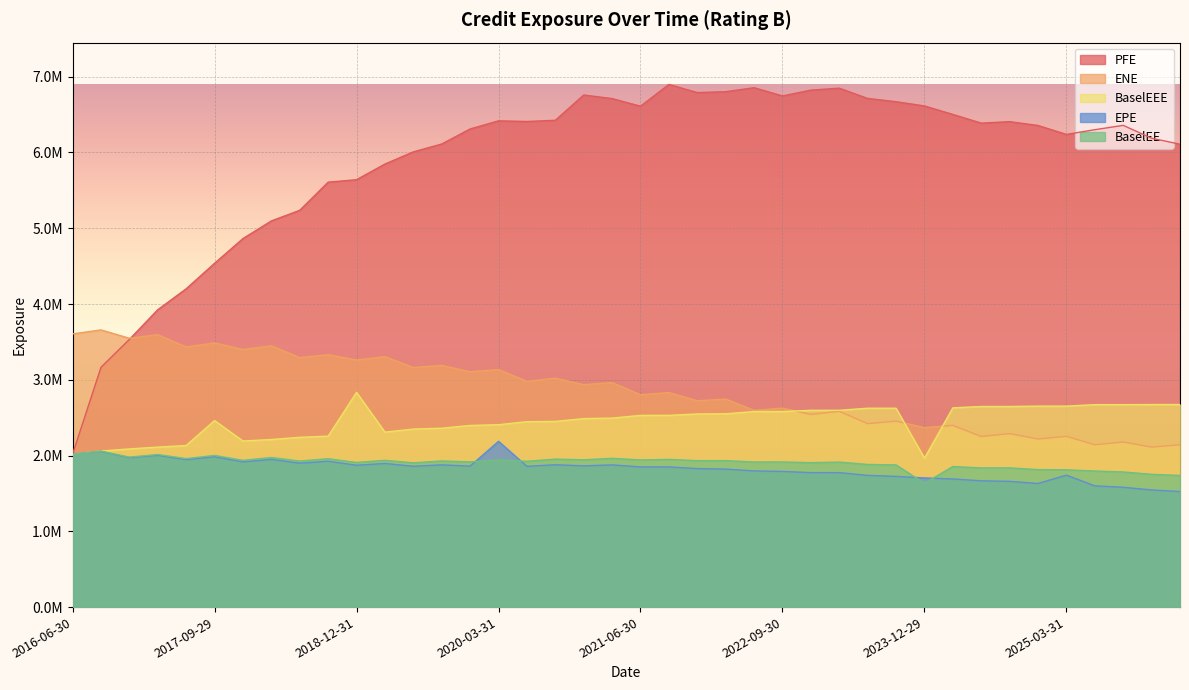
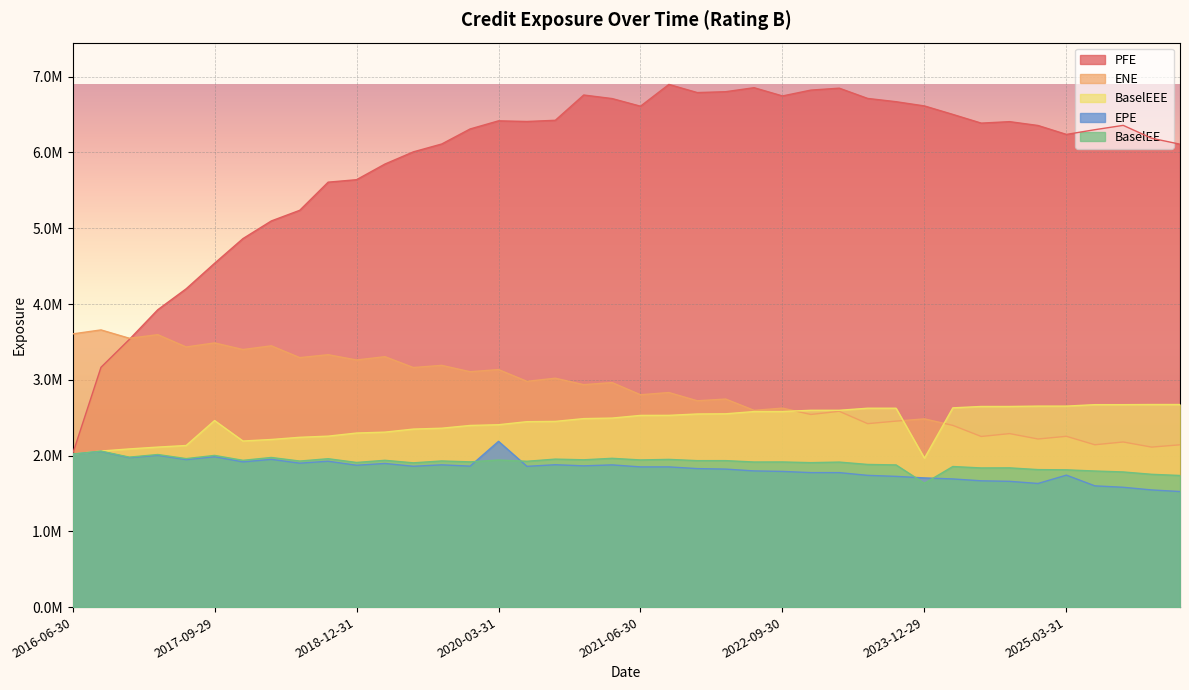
BaselEEE, 2018-12-31: 2800000 -> 2300000
ENE, 2023-12-29: 2400000 -> 2500000
